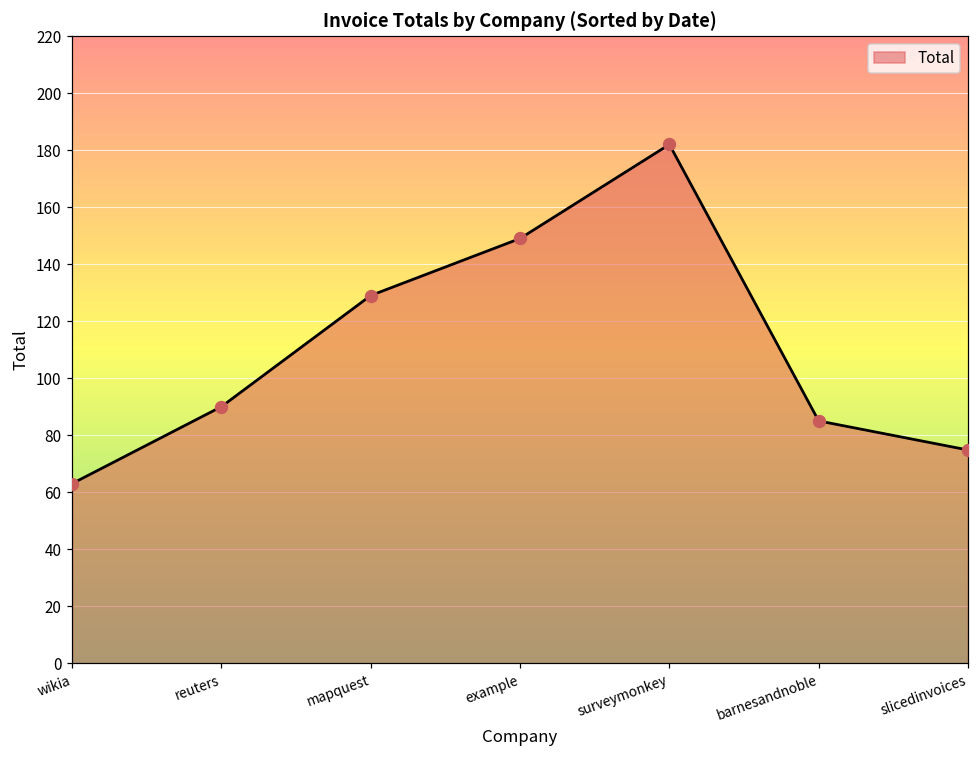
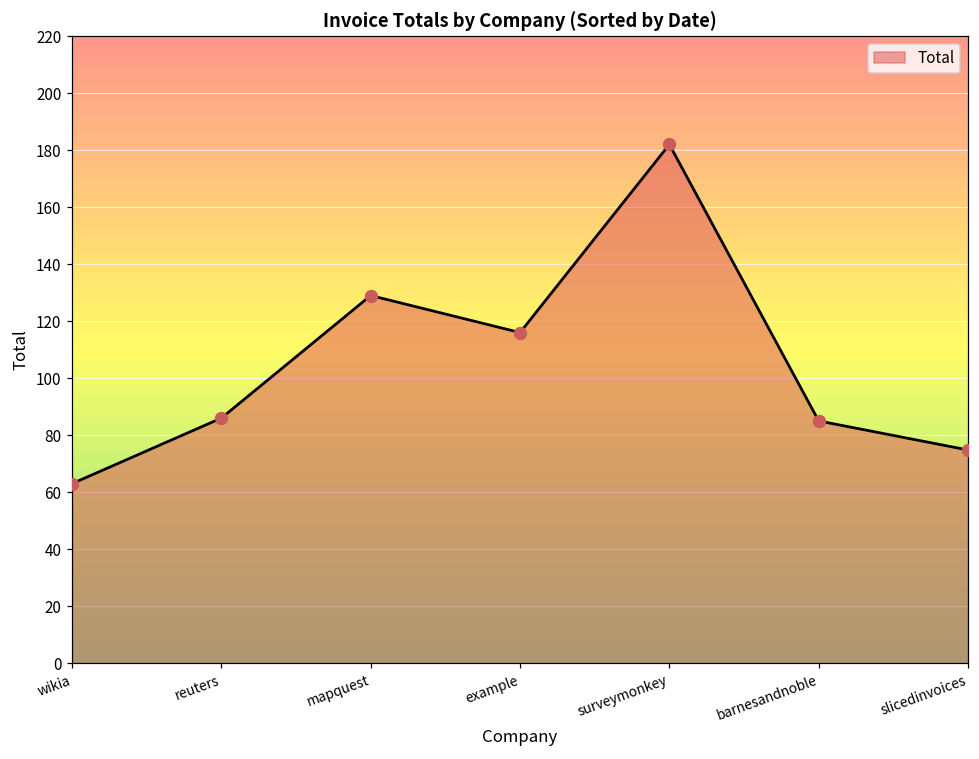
reuters: 90 -> 86
example: 149 -> 116
